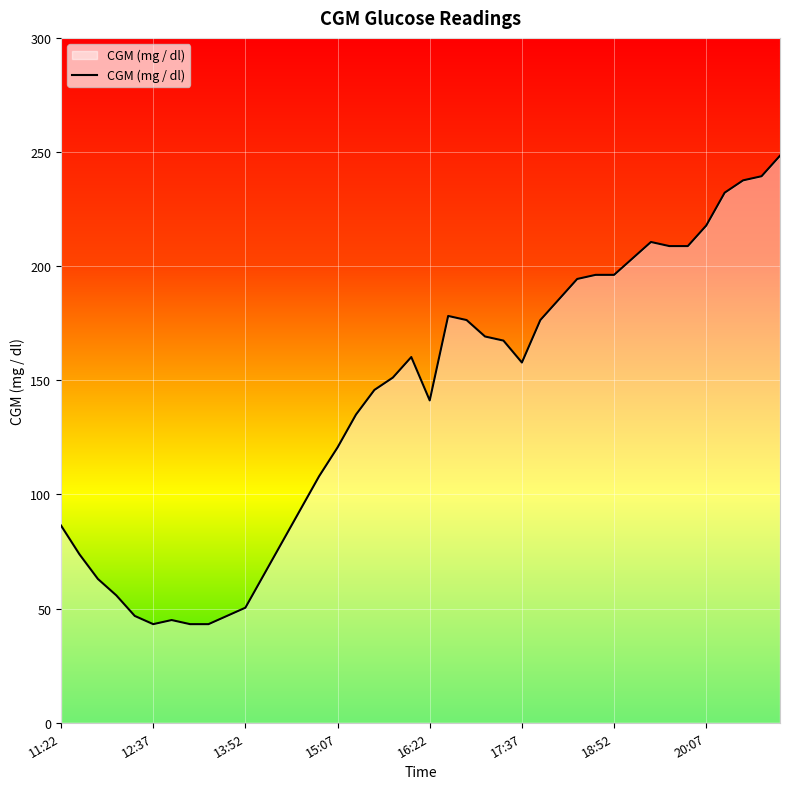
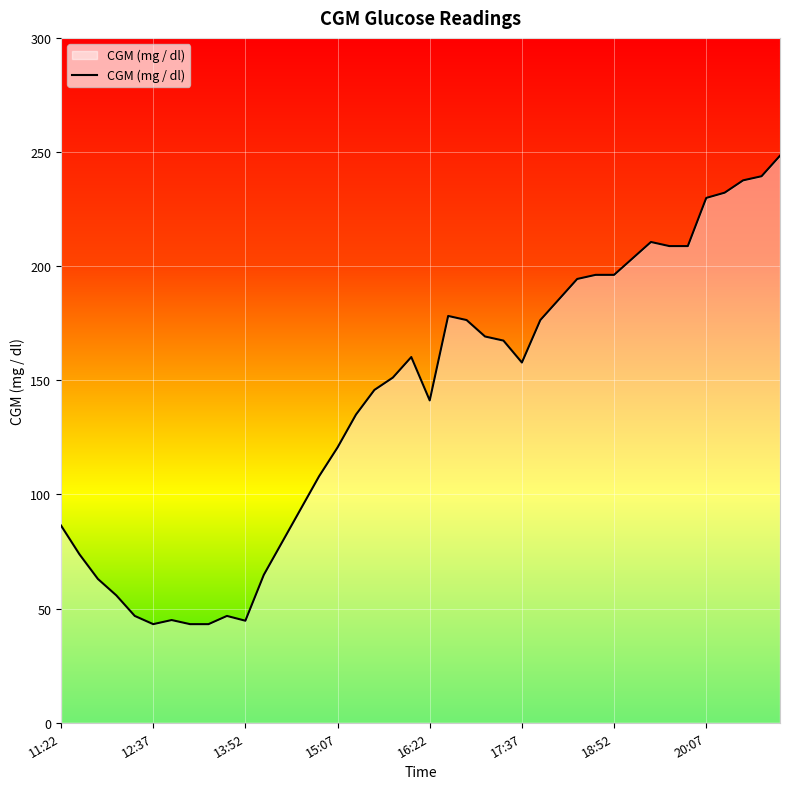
13:52: 50 -> 45
20:07: 218 -> 230
